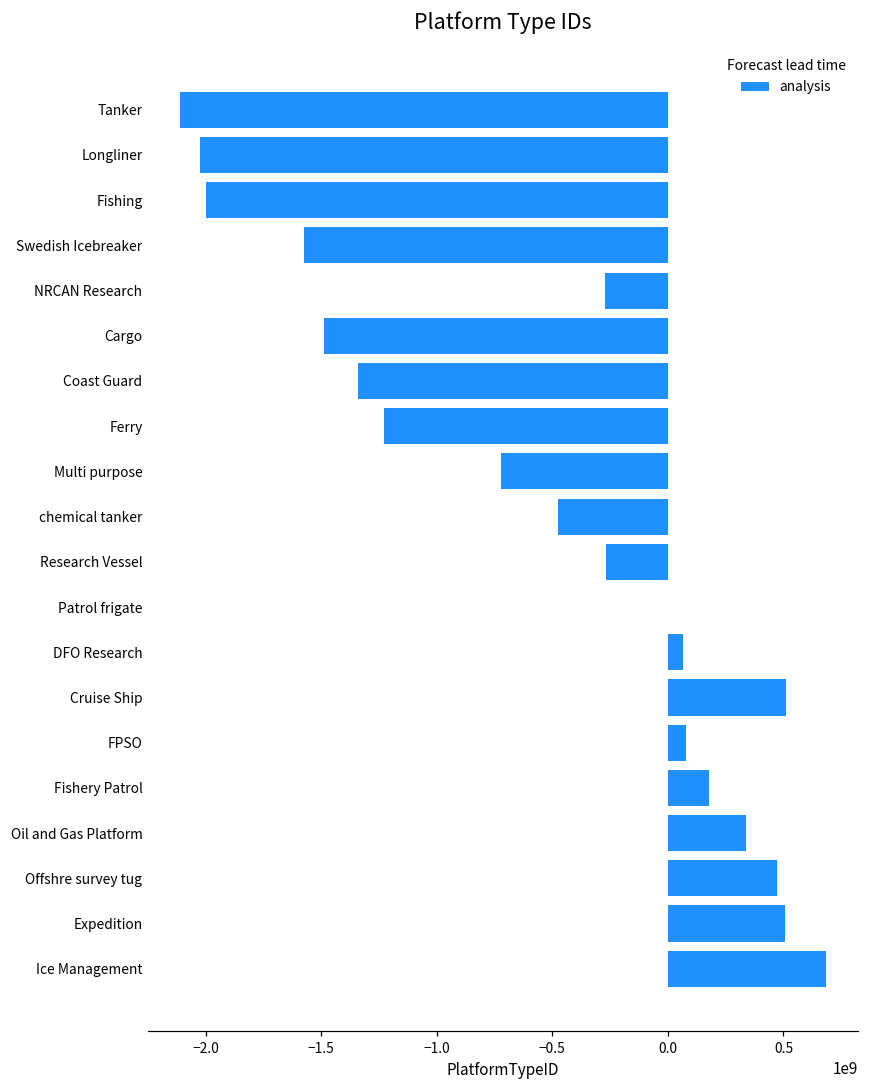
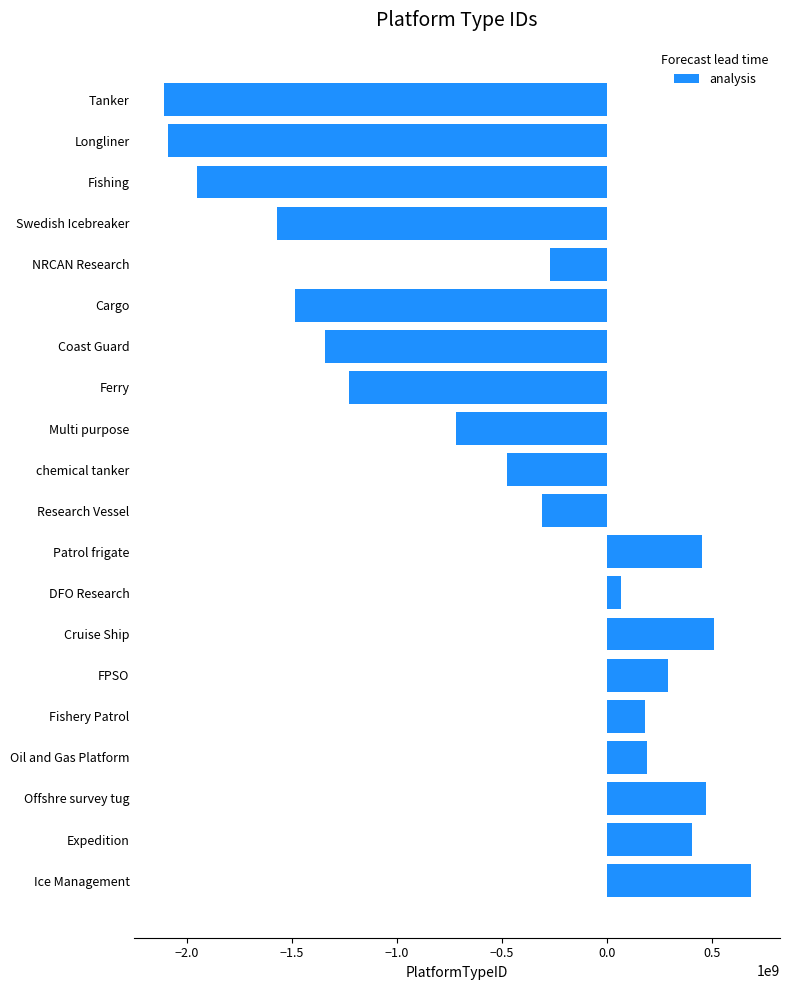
Longliner: -2020000000 -> -2090000000
Fishing: -2000000000 -> -1950000000
Research Vessel: -270000000 -> -310000000
Patrol frigate: 0 -> 450000000
FPSO: 80000000 -> 290000000
Oil and Gas Platform: 340000000 -> 190000000
Expedition: 510000000 -> 400000000
